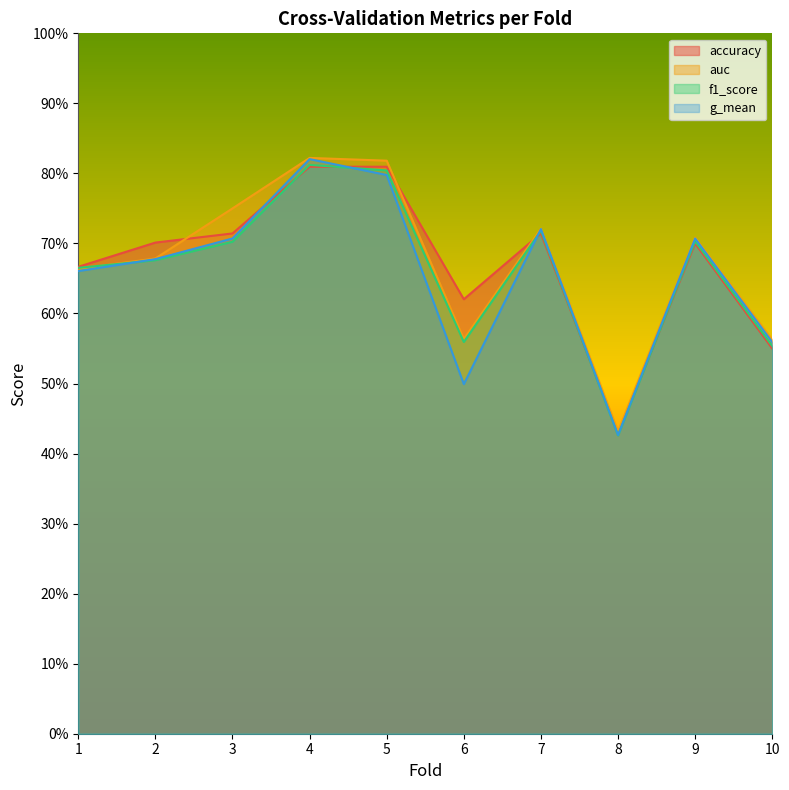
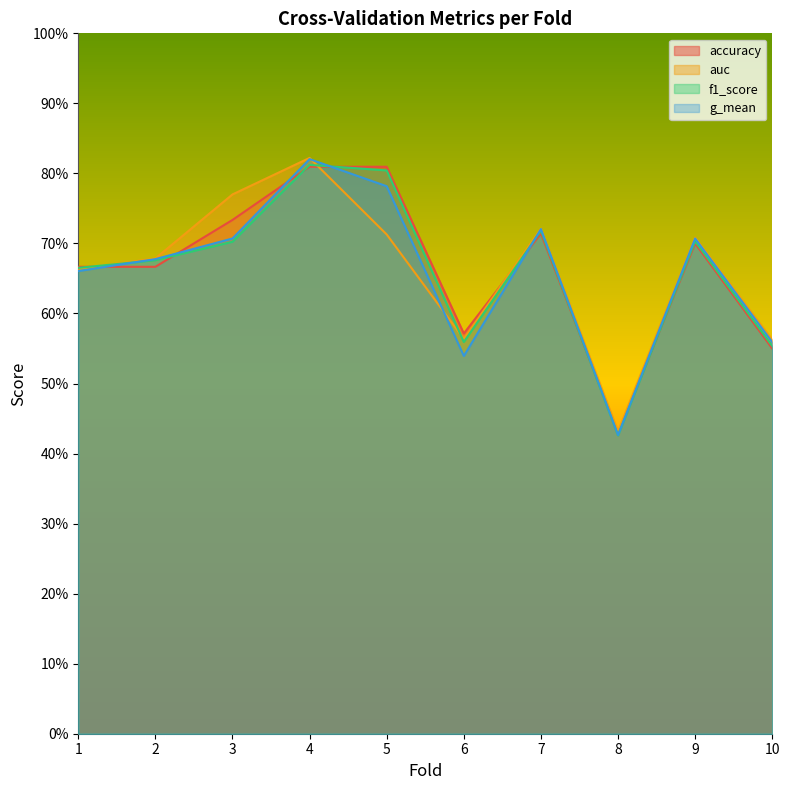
accuracy, 2: 70% -> 67%
accuracy, 3: 71% -> 73%
auc, 3: 75% -> 77%
auc, 5: 82% -> 71%
g_mean, 5: 80% -> 78%
accuracy, 6: 62% -> 57%
g_mean, 6: 50% -> 54%
